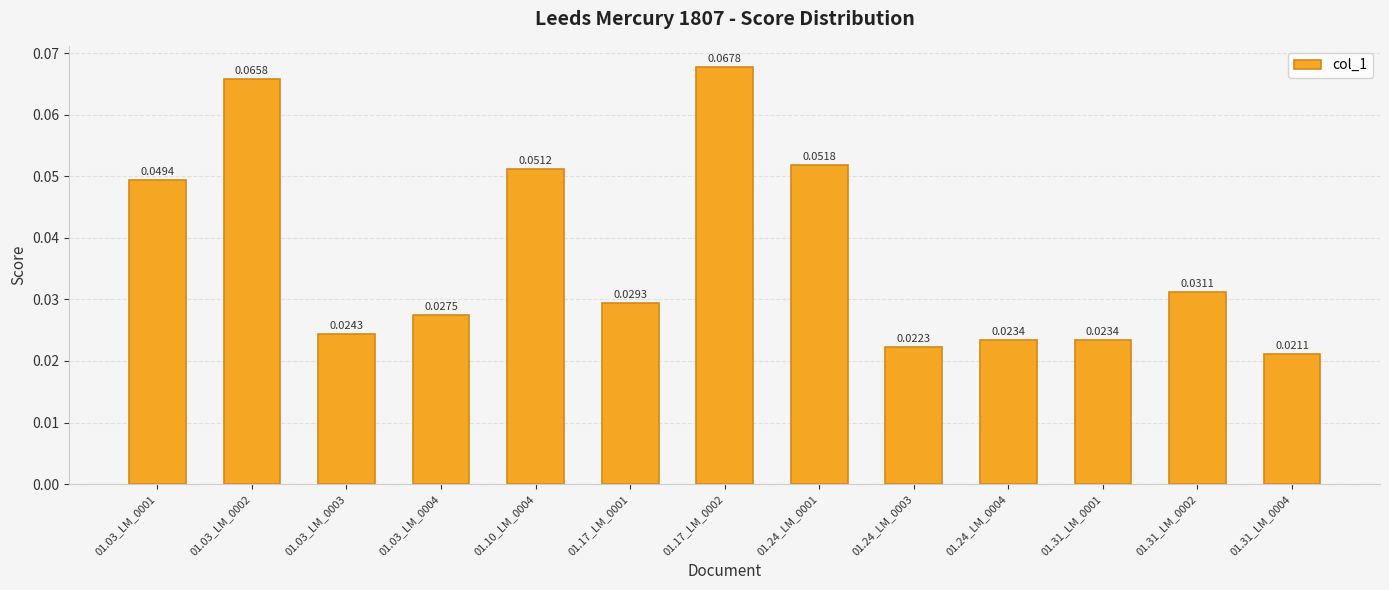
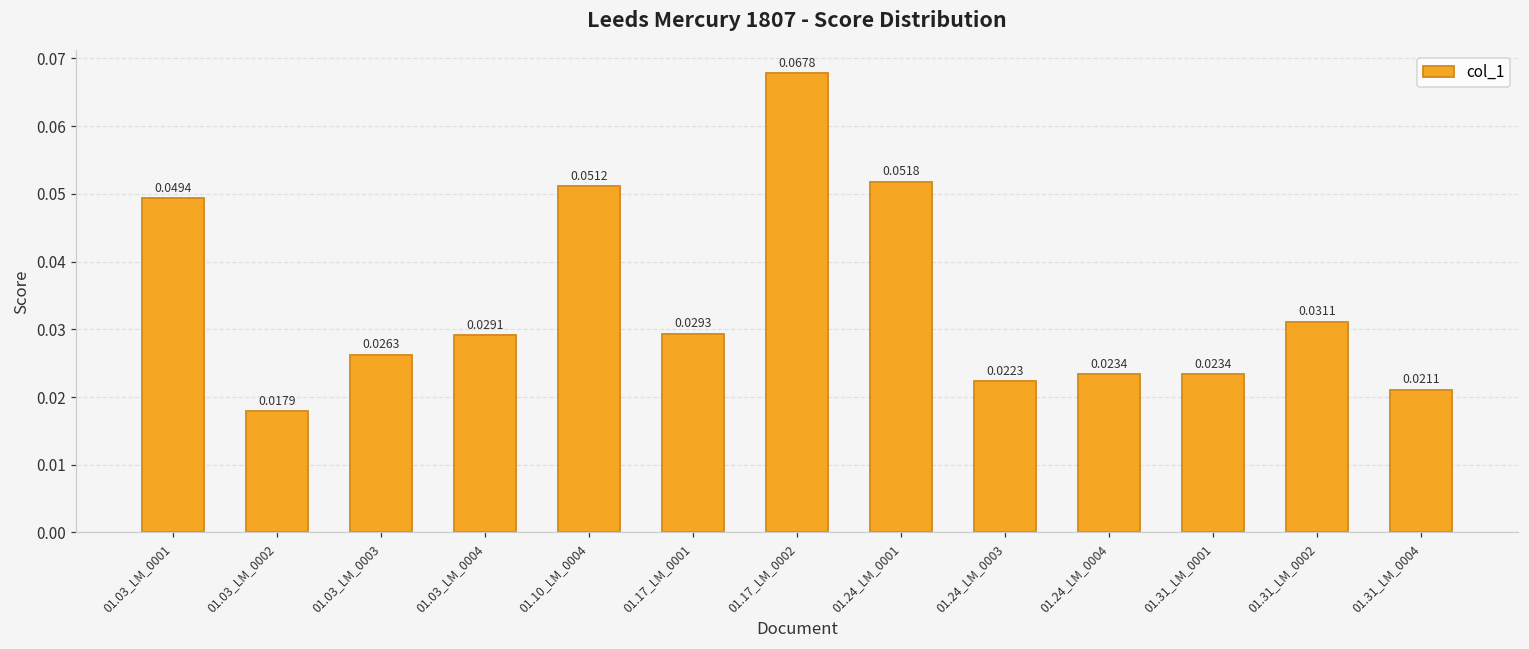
01.03_LM_0002: 0.0658 -> 0.0179
01.03_LM_0003: 0.0243 -> 0.0263
01.03_LM_0004: 0.0275 -> 0.0291
